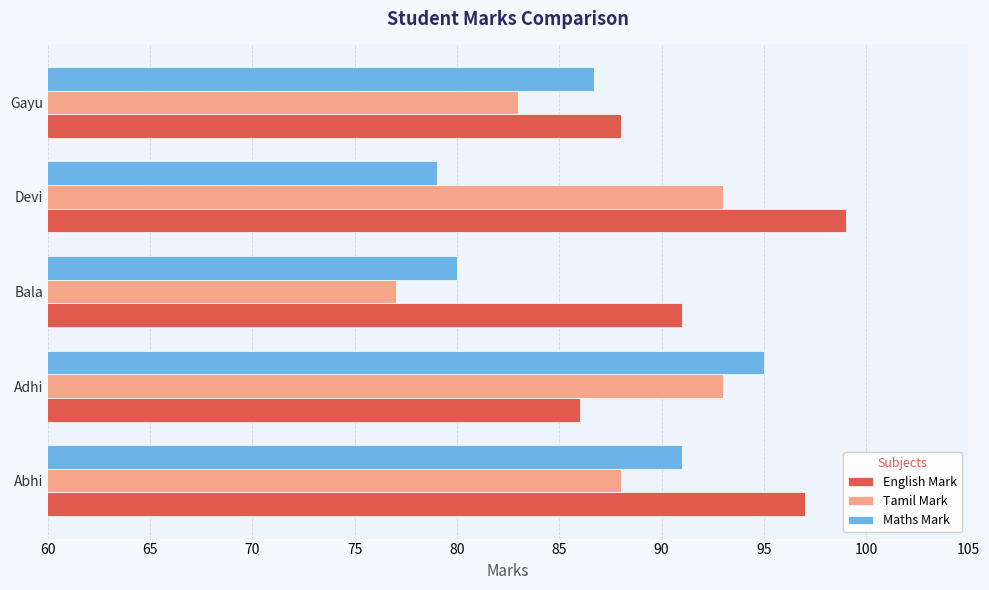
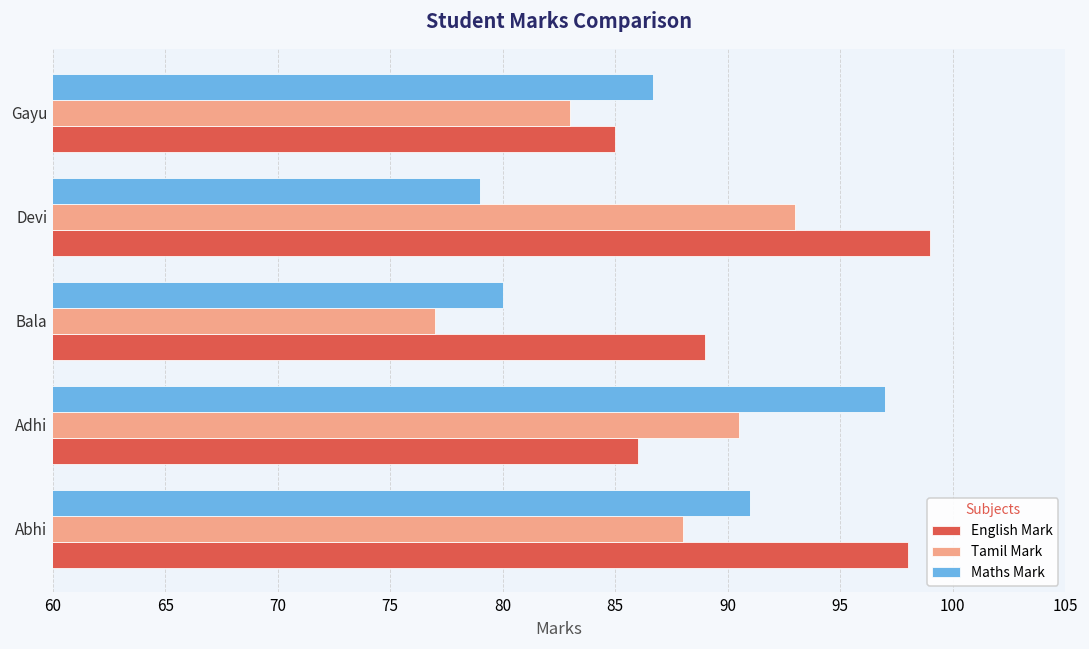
English Mark, Gayu: 88 -> 85
English Mark, Bala: 91 -> 89
Maths Mark, Adhi: 95 -> 97
Tamil Mark, Adhi: 93.0 -> 90.5
English Mark, Abhi: 97 -> 98
